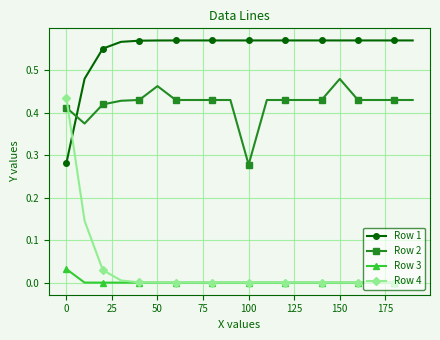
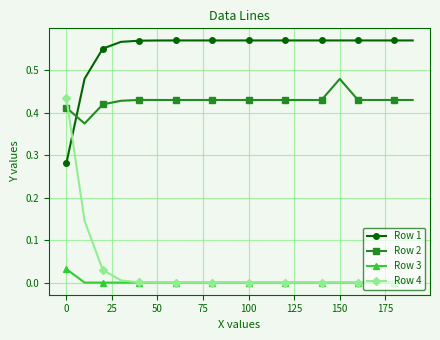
Row 2, 50: 0.46 -> 0.43
Row 2, 100: 0.28 -> 0.43
